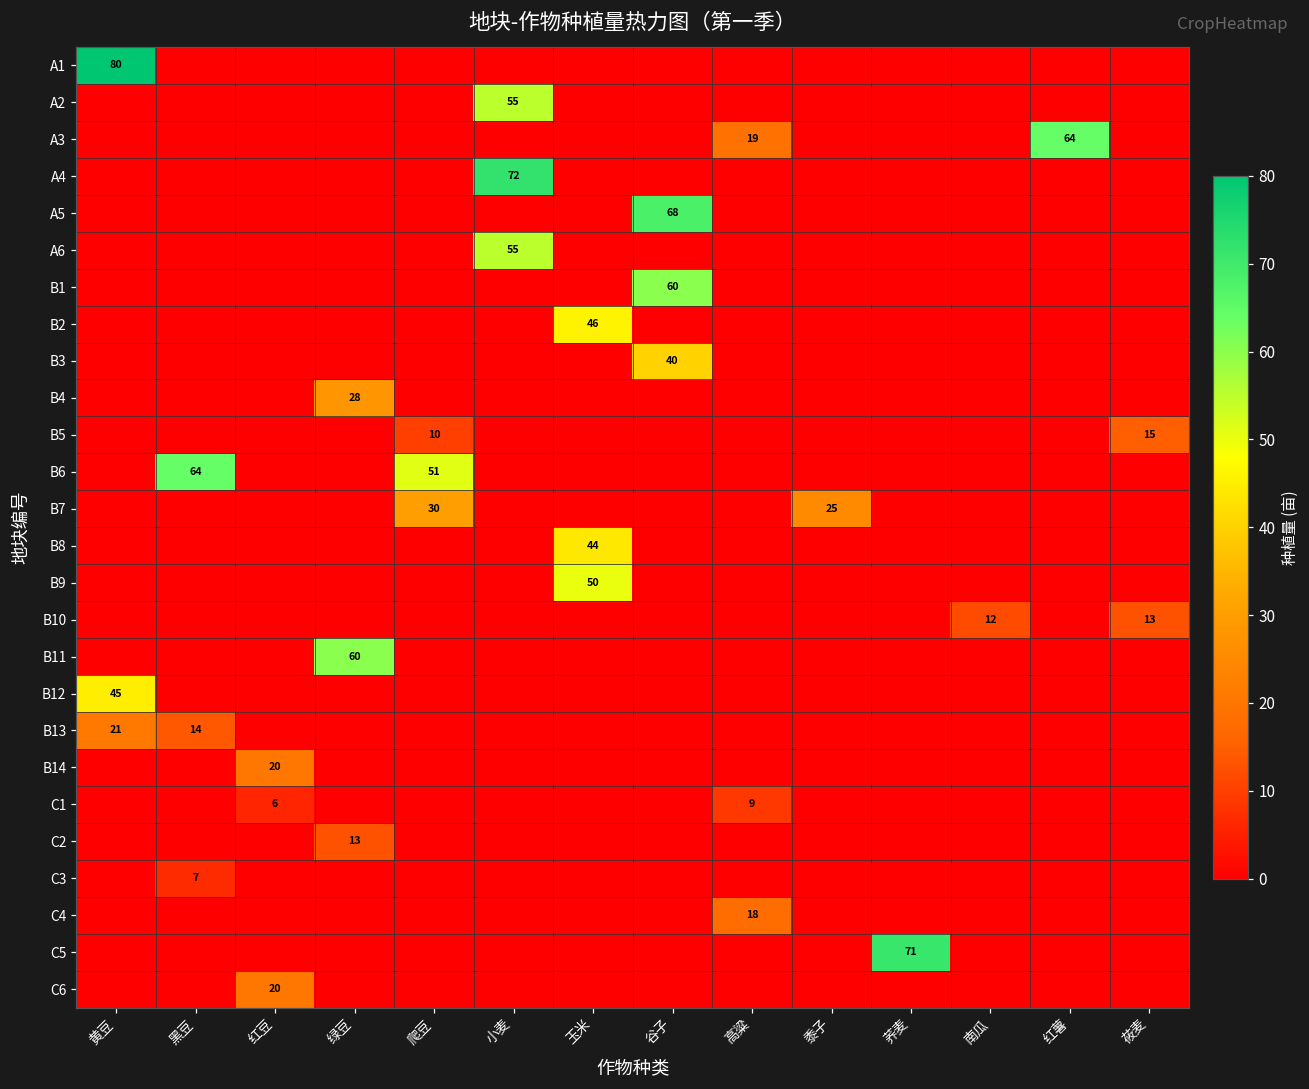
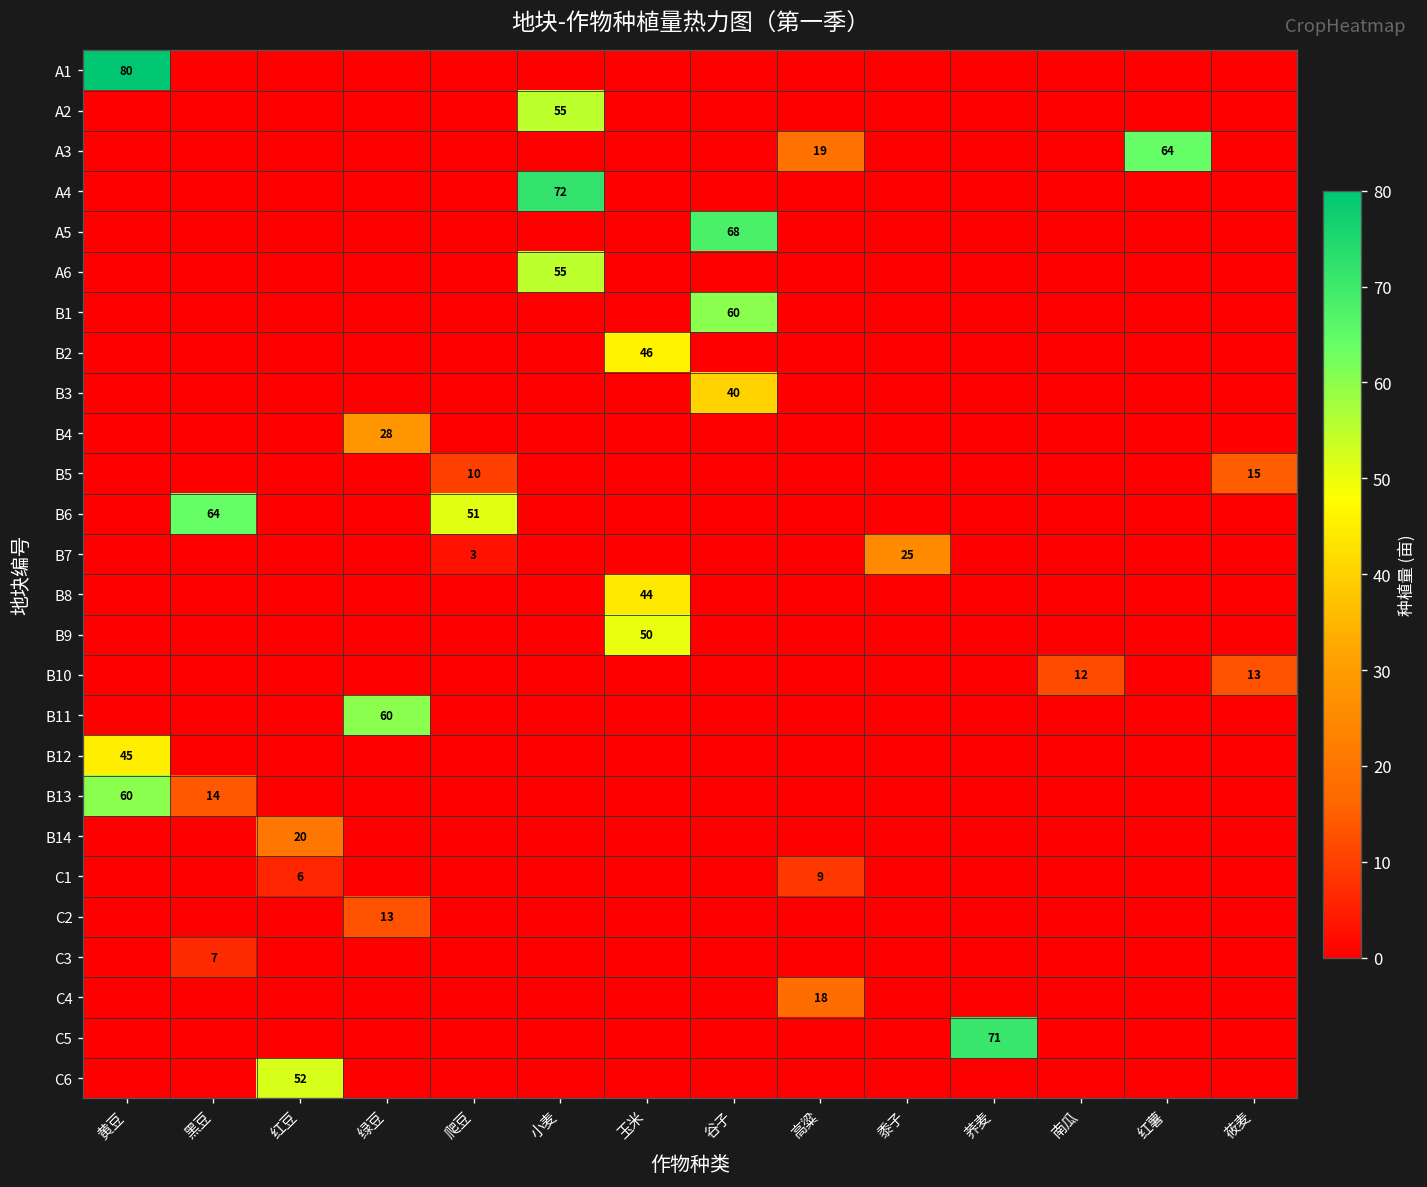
B7, 爬豆: 30 -> 3
B13, 黄豆: 21 -> 60
C6, 红豆: 20 -> 52
